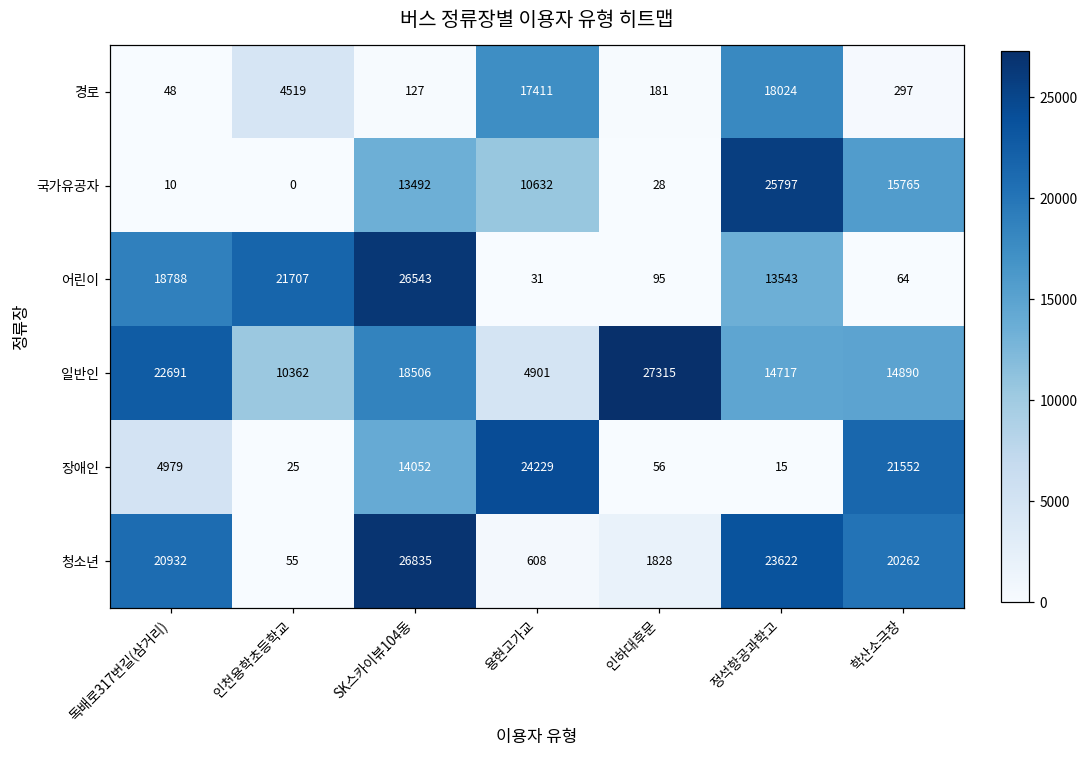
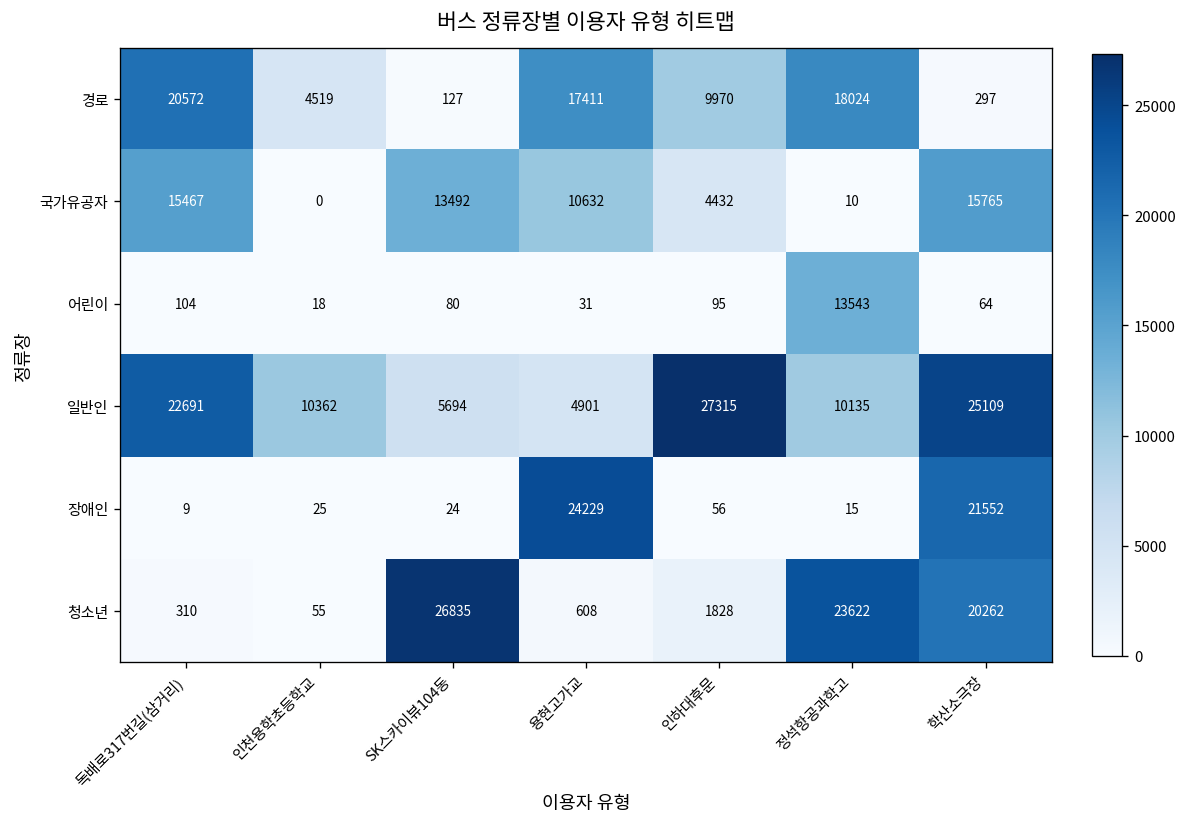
경로, 독배로317번길(삼거리): 48 -> 20572
경로, 인하대후문: 181 -> 9970
국가유공자, 독배로317번길(삼거리): 10 -> 15467
국가유공자, 인하대후문: 28 -> 4432
국가유공자, 정석항공과학고: 25797 -> 10
어린이, 독배로317번길(삼거리): 18788 -> 104
어린이, 인천용학초등학교: 21707 -> 18
어린이, SK스카이뷰104동: 26543 -> 80
일반인, SK스카이뷰104동: 18506 -> 5694
일반인, 정석항공과학고: 14717 -> 10135
일반인, 학산소극장: 14890 -> 25109
장애인, 독배로317번길(삼거리): 4979 -> 9
장애인, SK스카이뷰104동: 14052 -> 24
청소년, 독배로317번길(삼거리): 20932 -> 310
